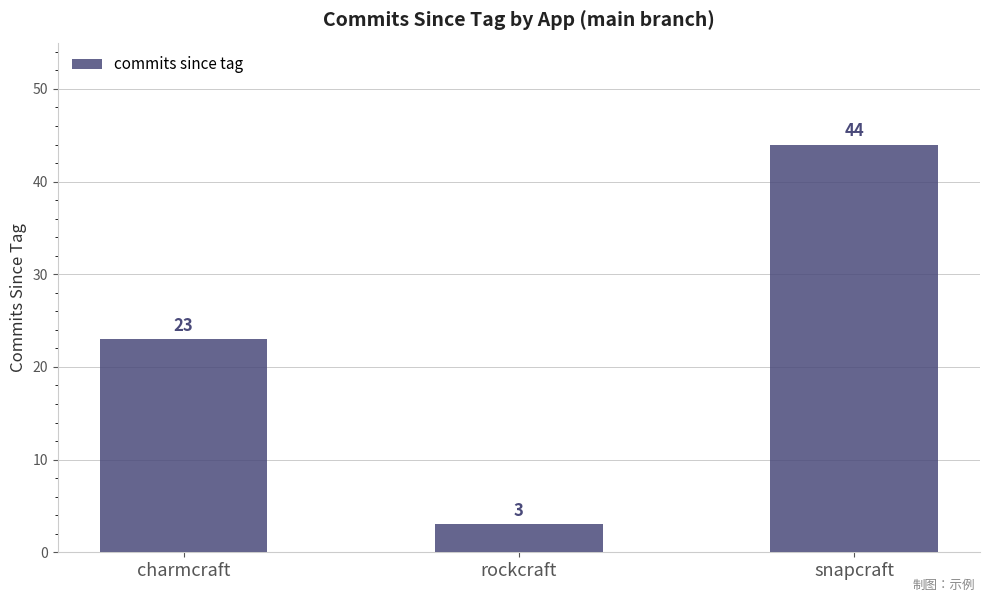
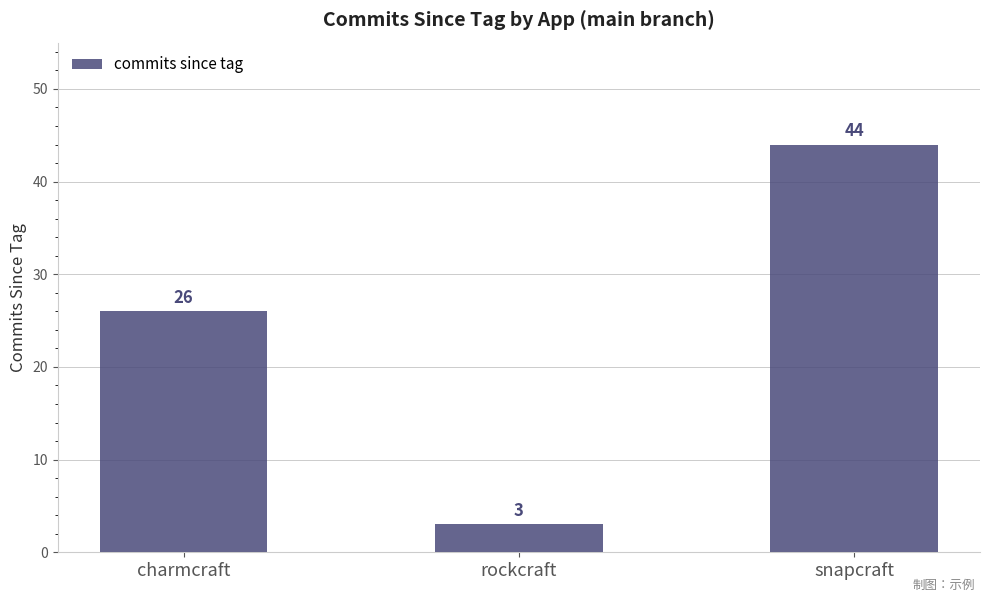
charmcraft: 23 -> 26
